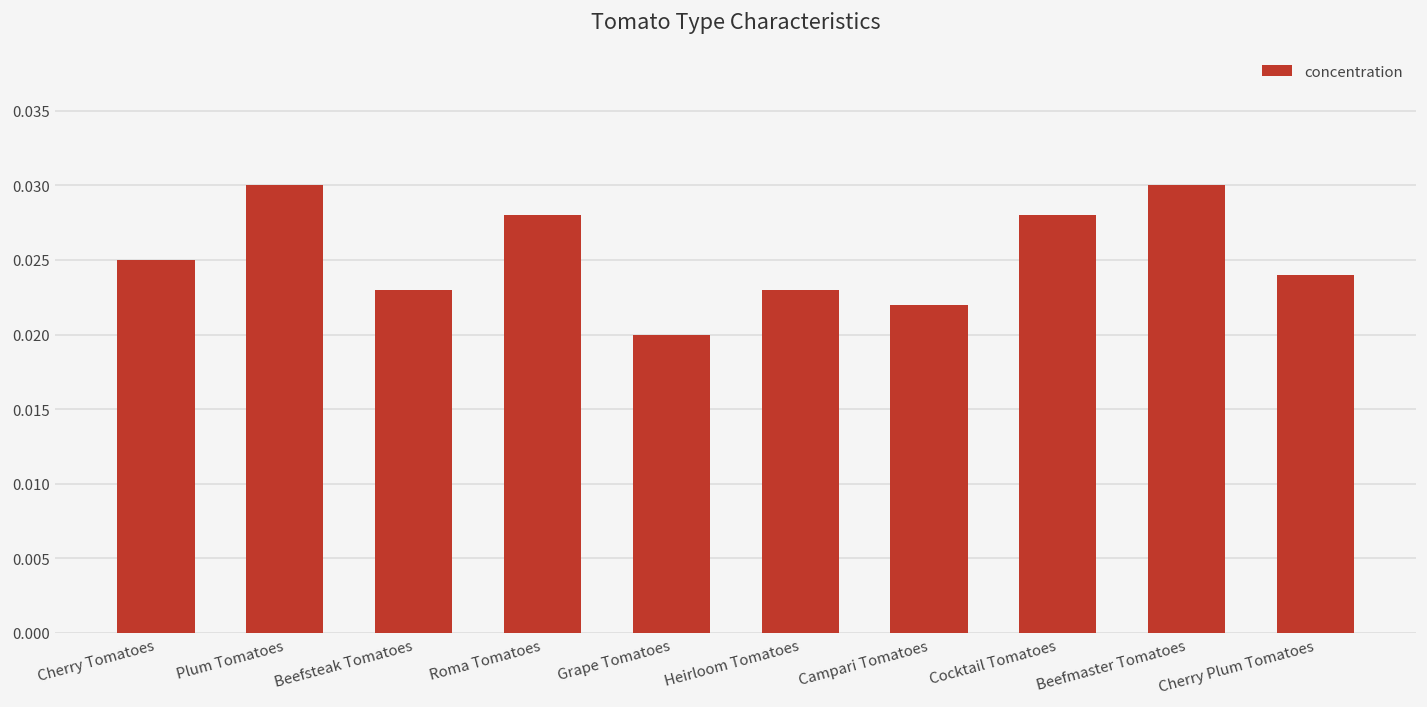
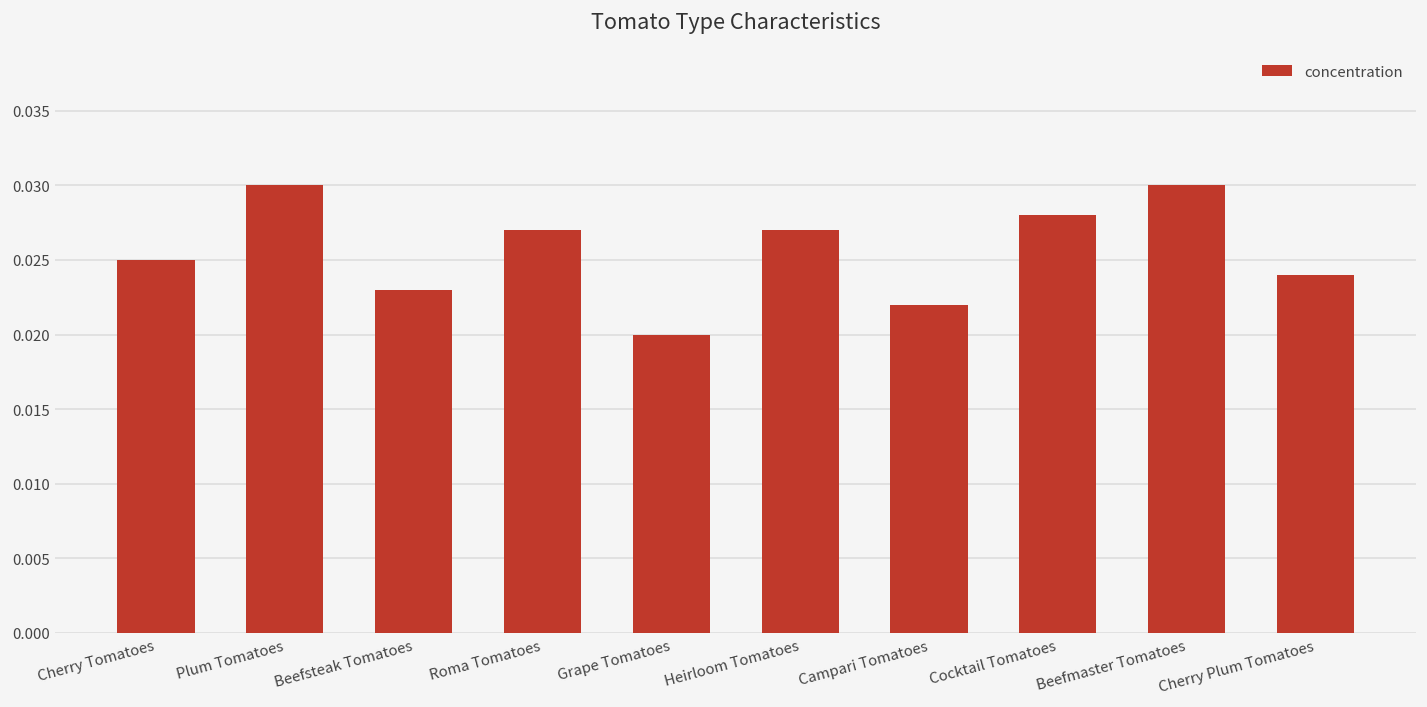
Roma Tomatoes: 0.028 -> 0.027
Heirloom Tomatoes: 0.023 -> 0.027
